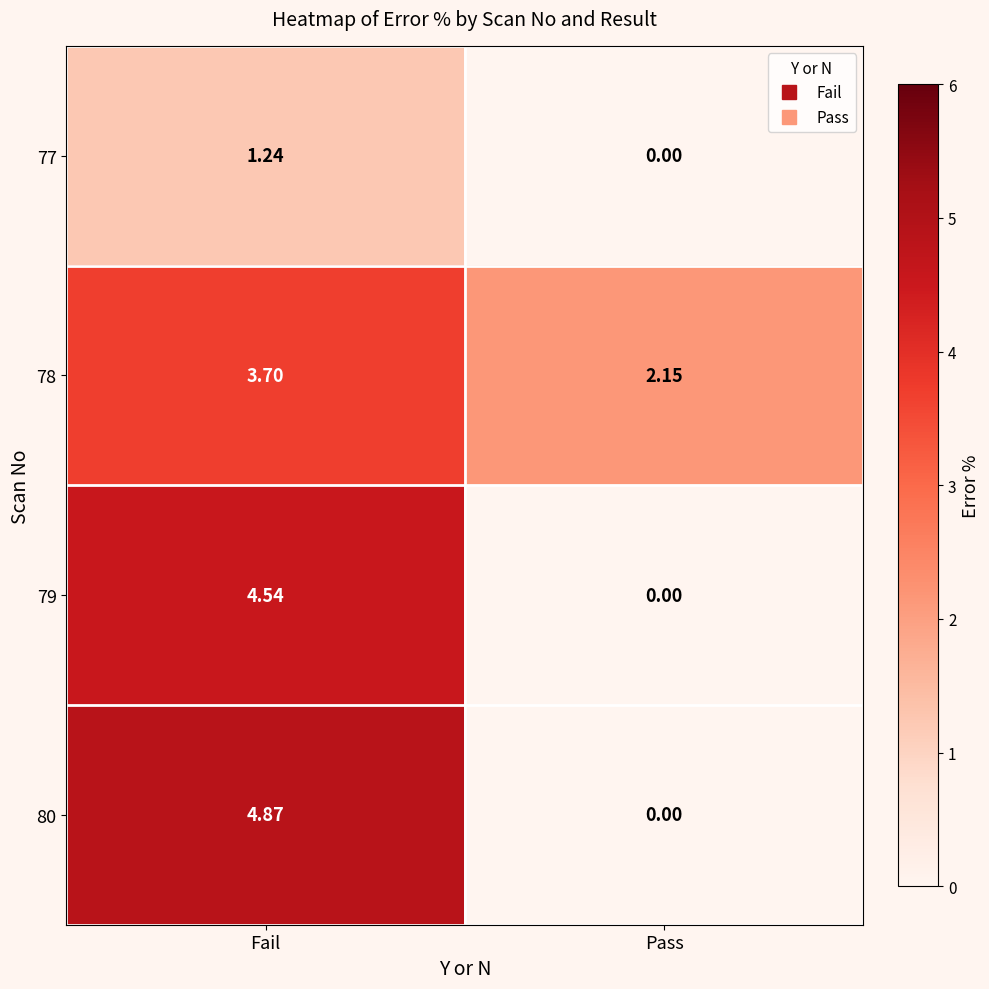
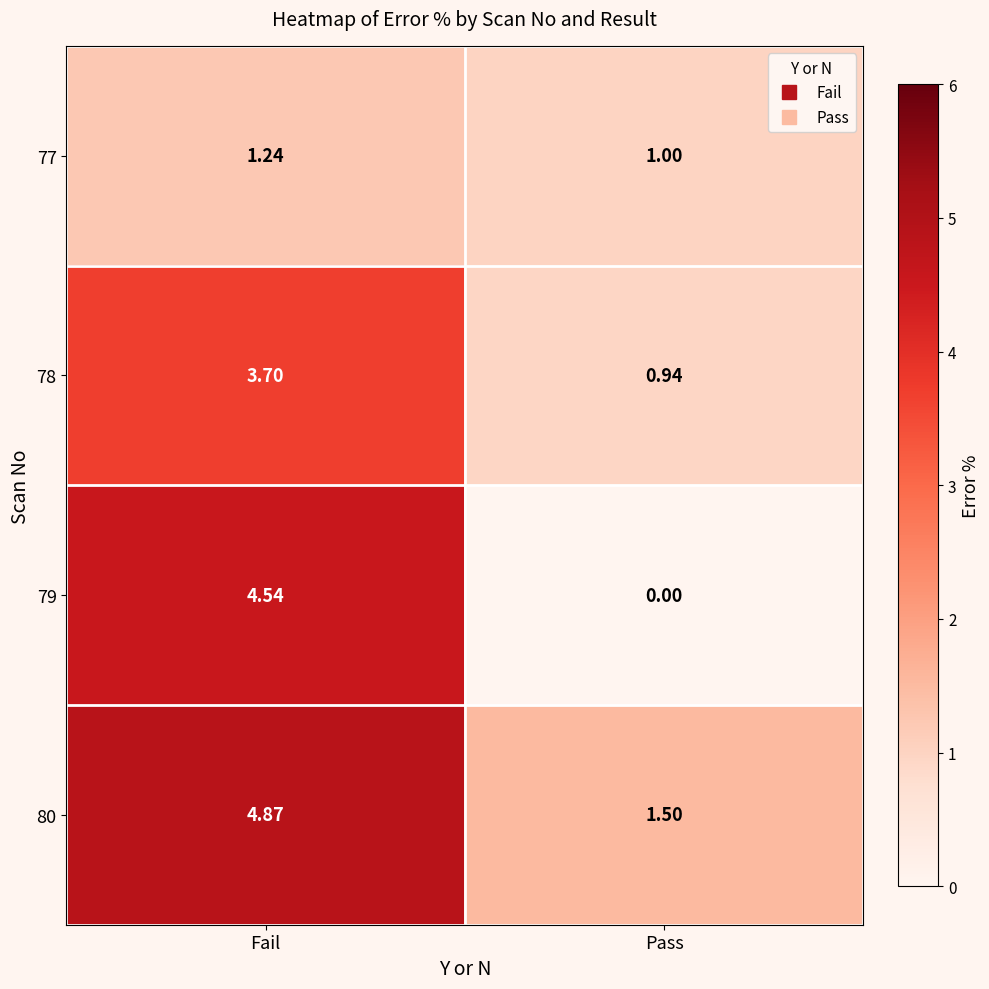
77, Pass: 0.00 -> 1.00
78, Pass: 2.15 -> 0.94
80, Pass: 0.00 -> 1.50
